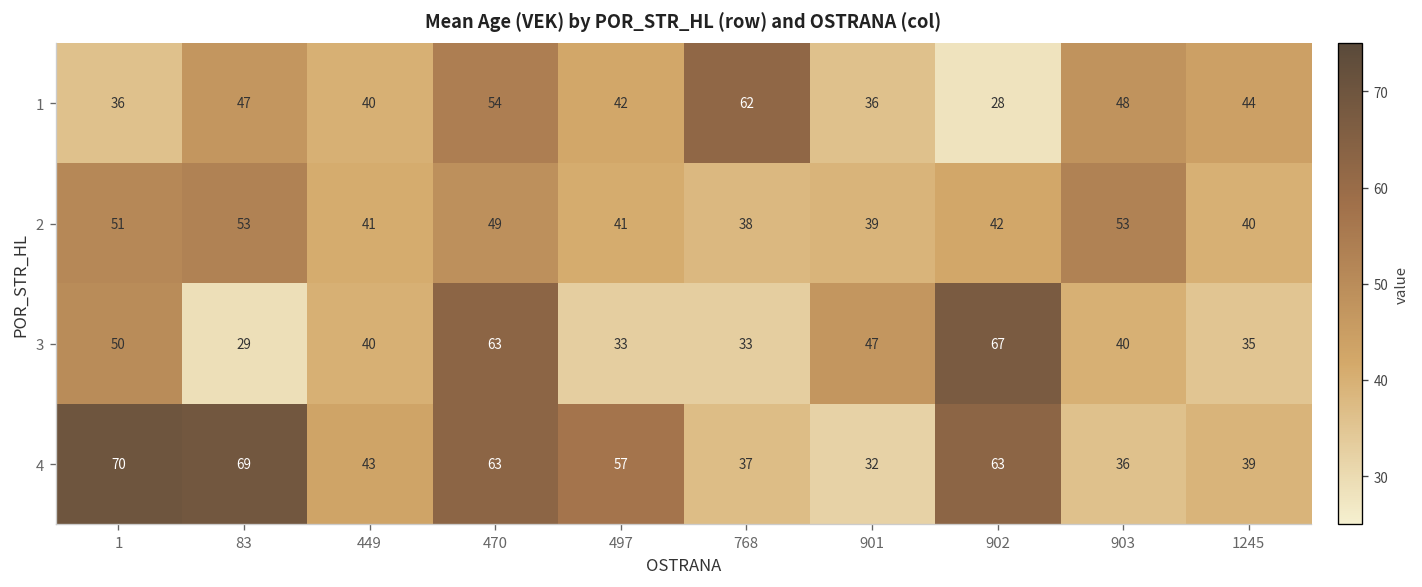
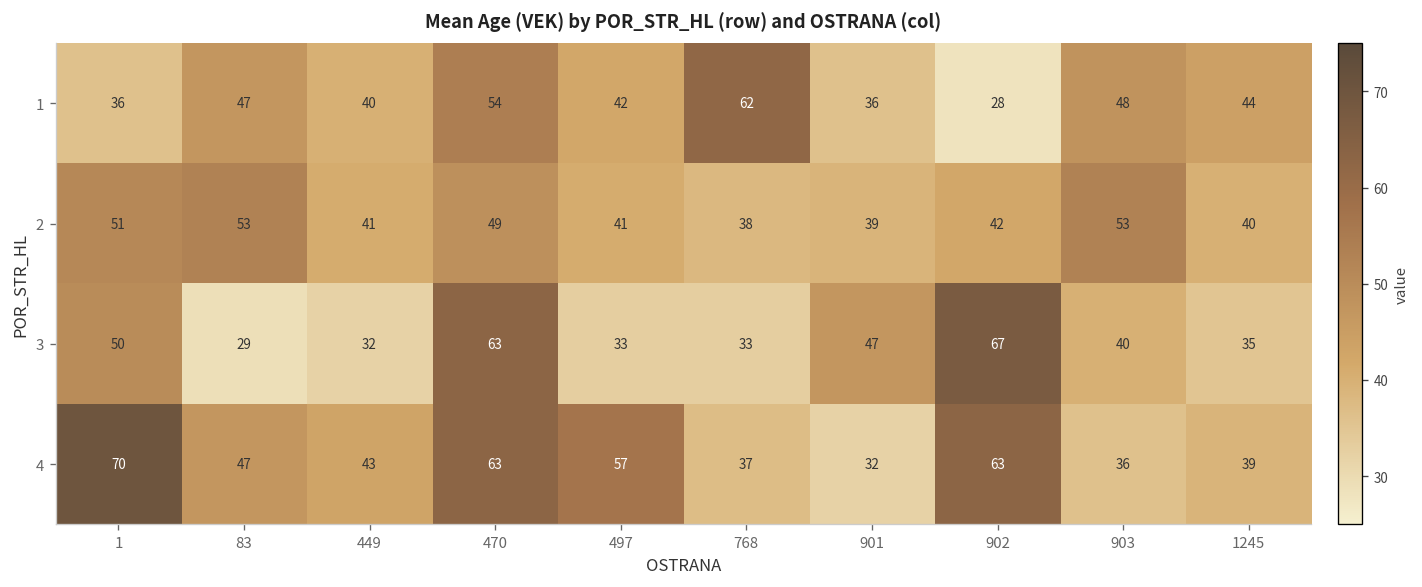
3, 449: 40 -> 32
4, 83: 69 -> 47
